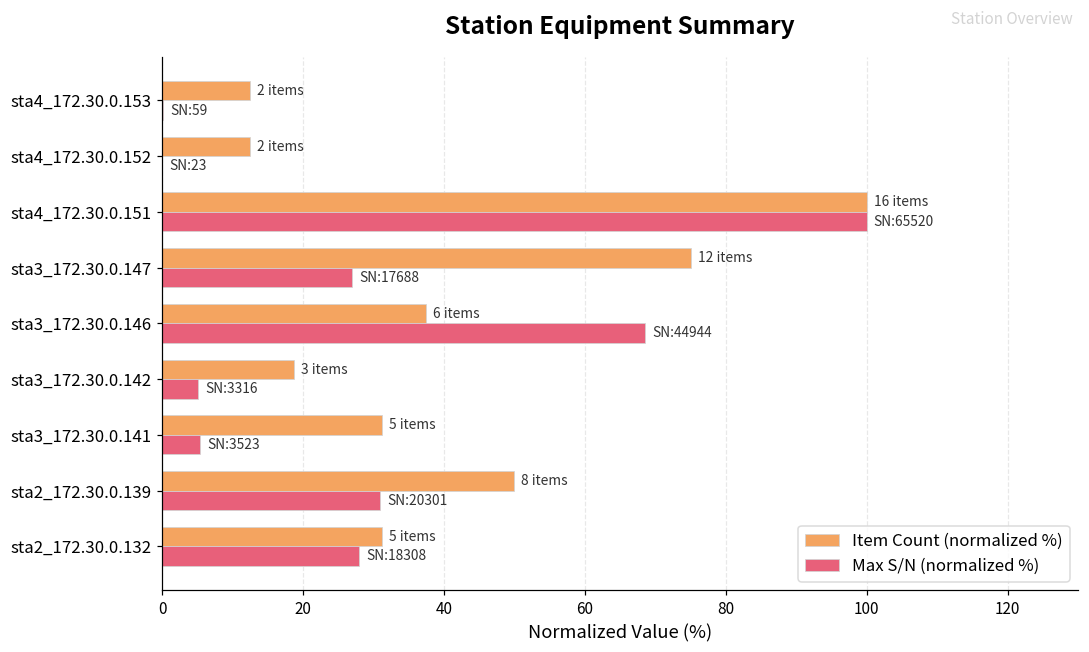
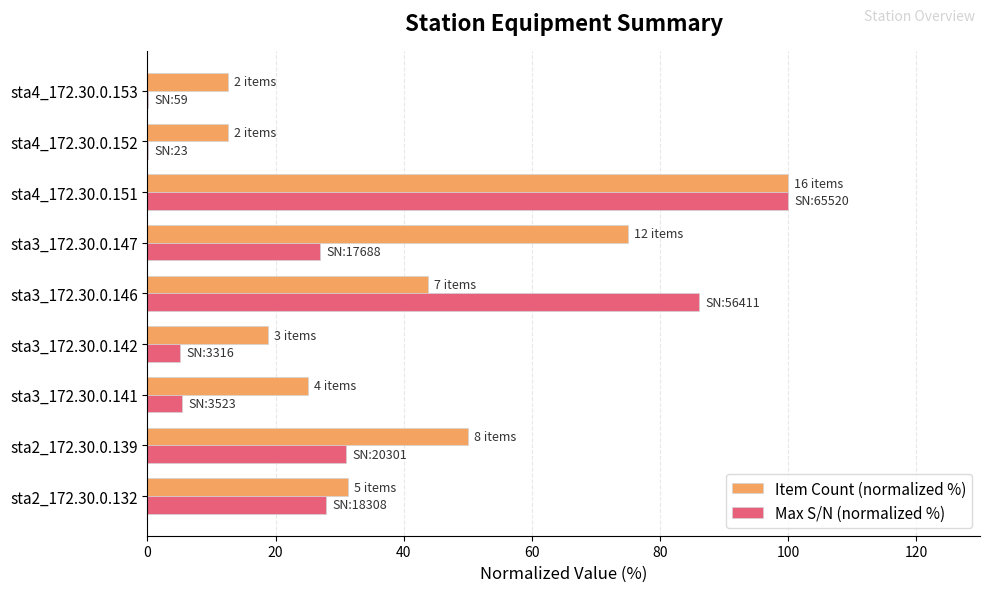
Item Count (normalized %), sta3_172.30.0.146: 6 -> 7
Max S/N (normalized %), sta3_172.30.0.146: 44944 -> 56411
Item Count (normalized %), sta3_172.30.0.141: 5 -> 4
